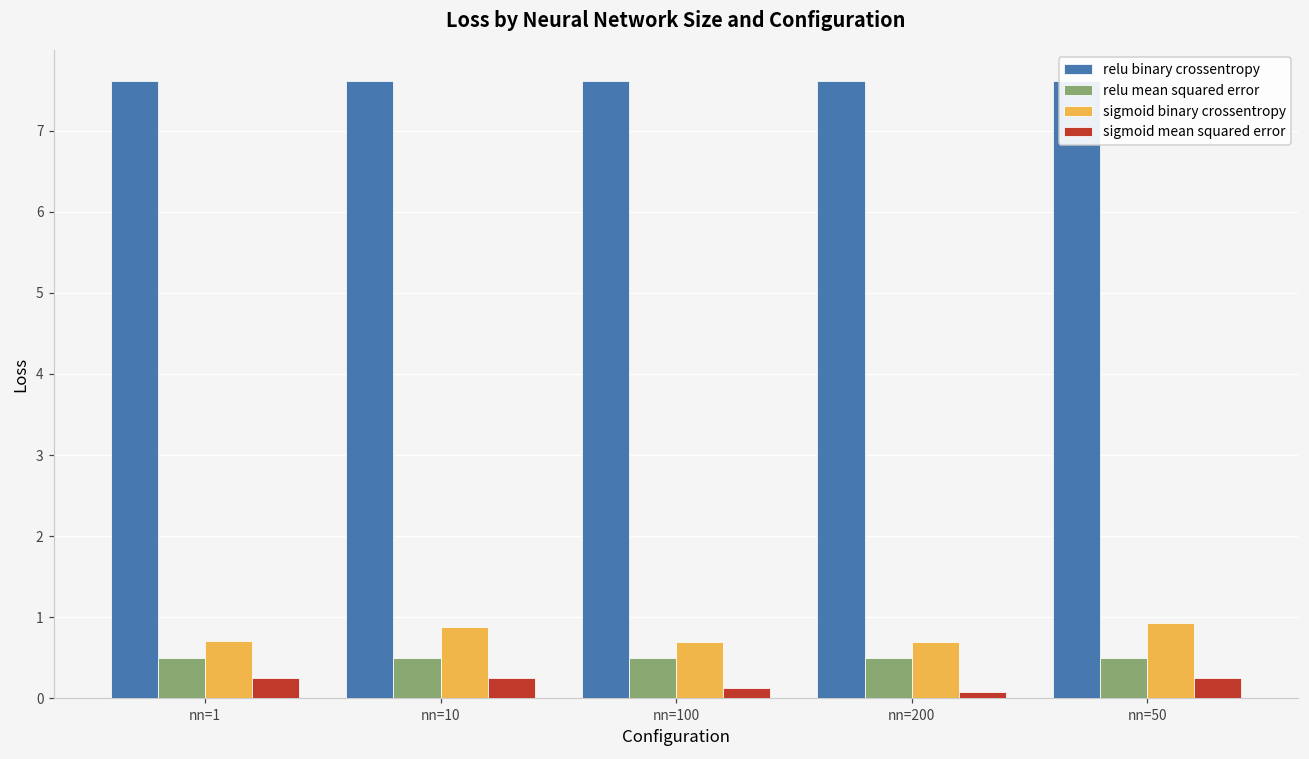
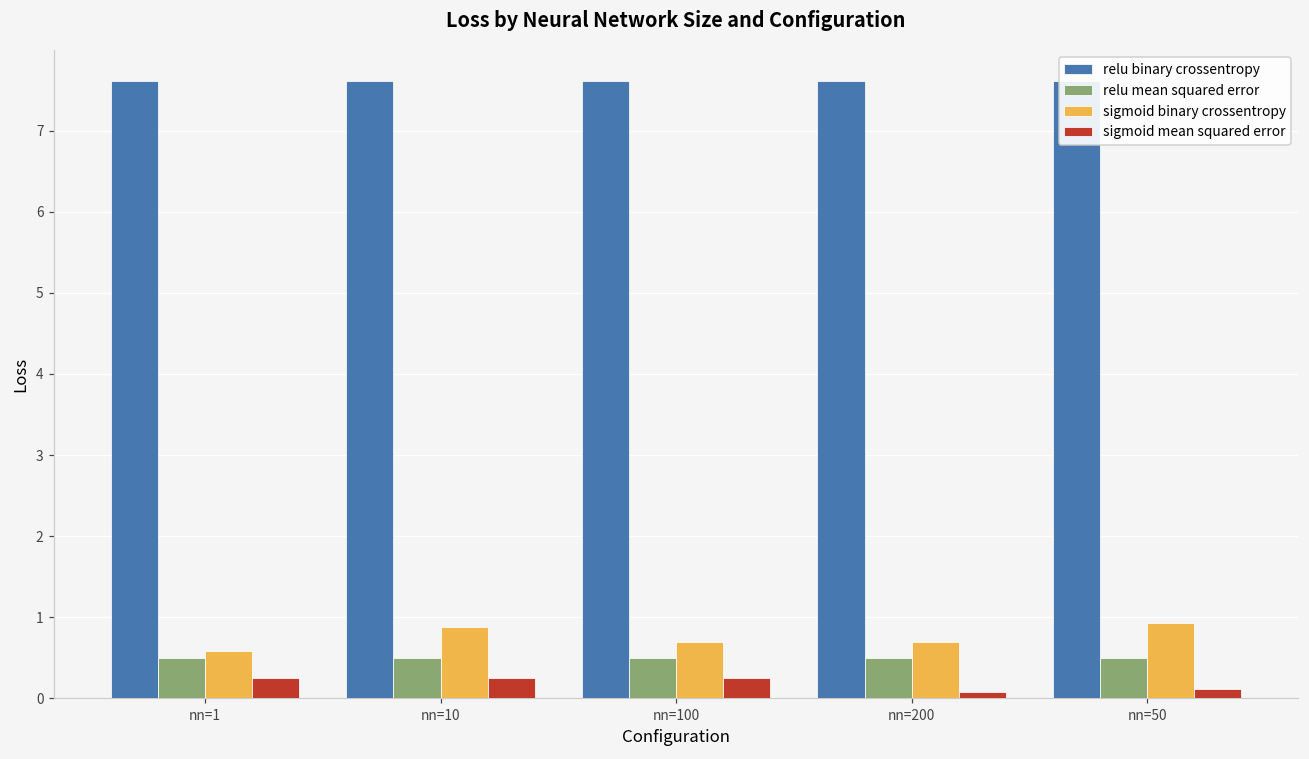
sigmoid binary crossentropy, nn=1: 0.7 -> 0.6
sigmoid mean squared error, nn=100: 0.1 -> 0.3
sigmoid mean squared error, nn=50: 0.3 -> 0.1
